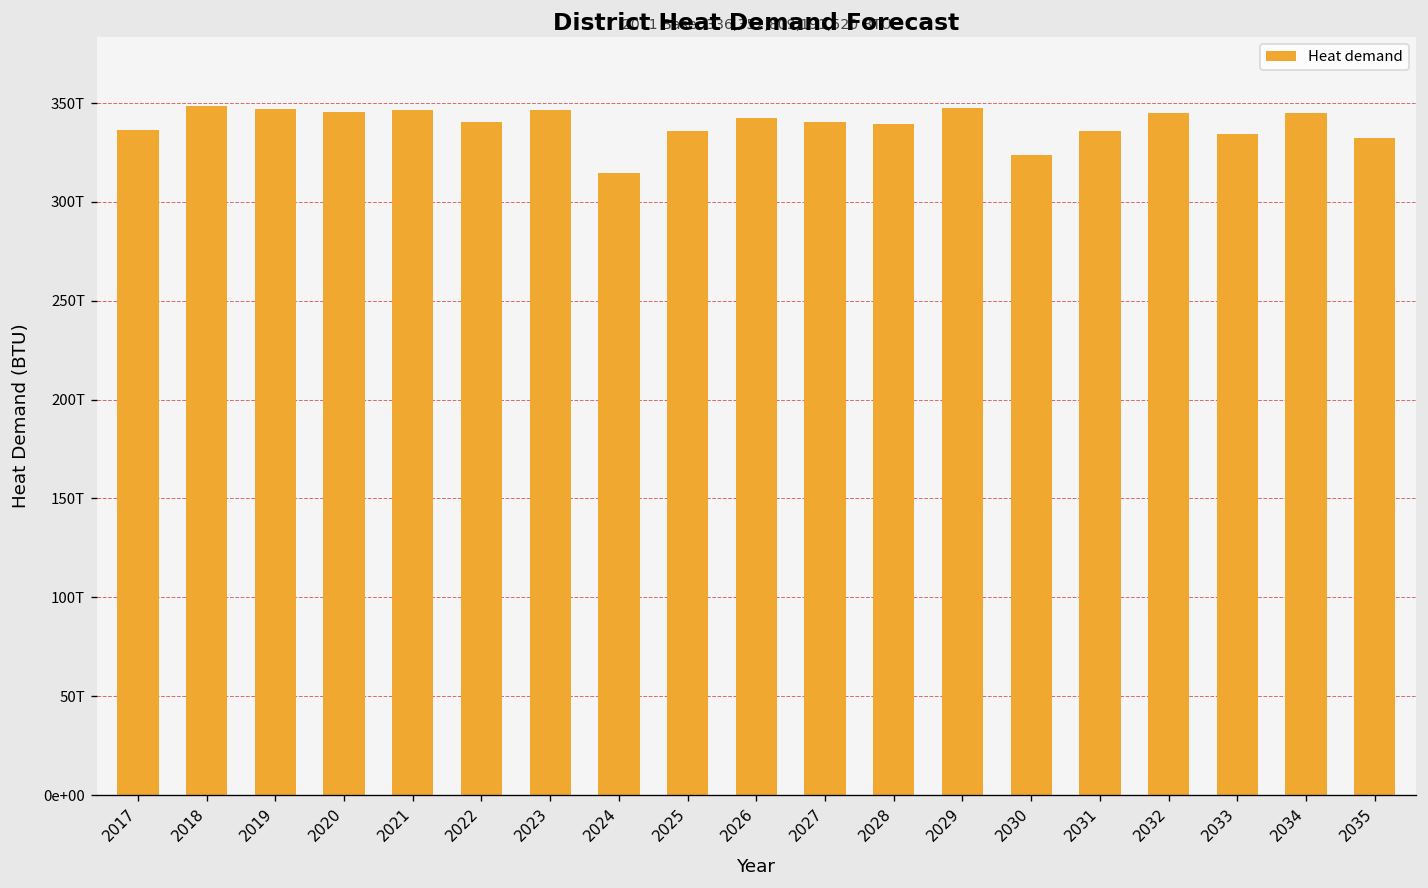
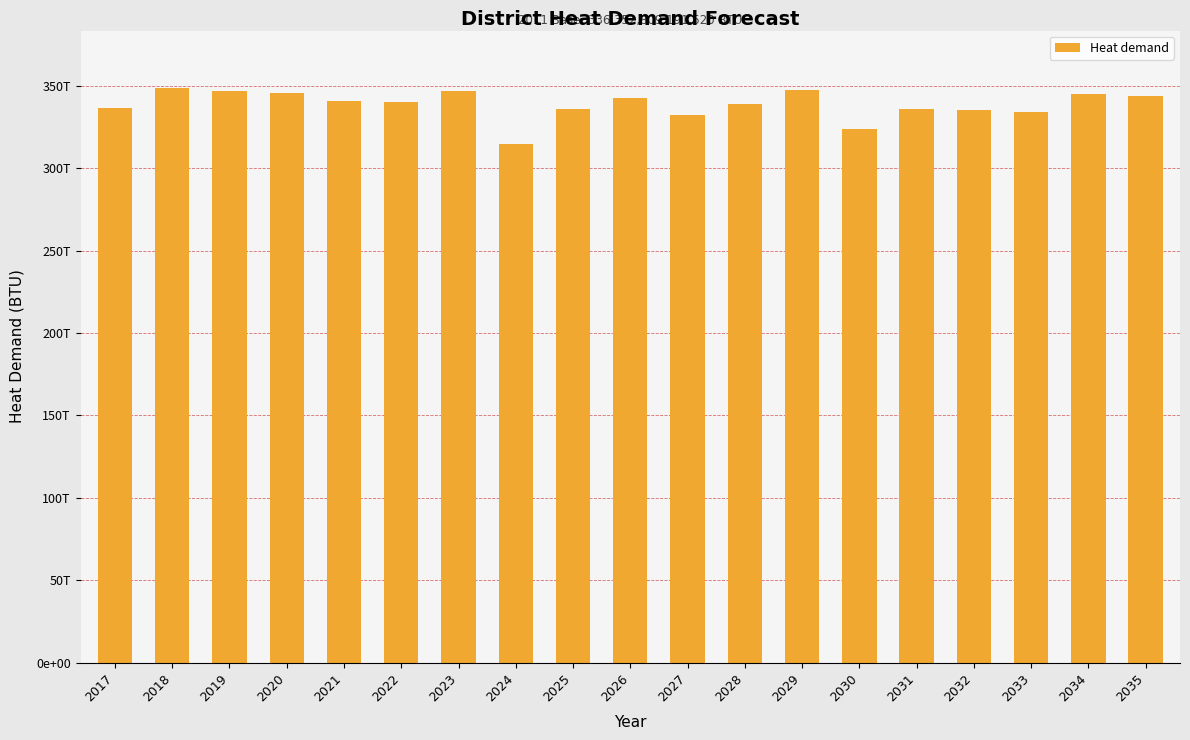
2021: 347T -> 341T
2027: 340T -> 332T
2032: 345T -> 335T
2035: 332T -> 344T
